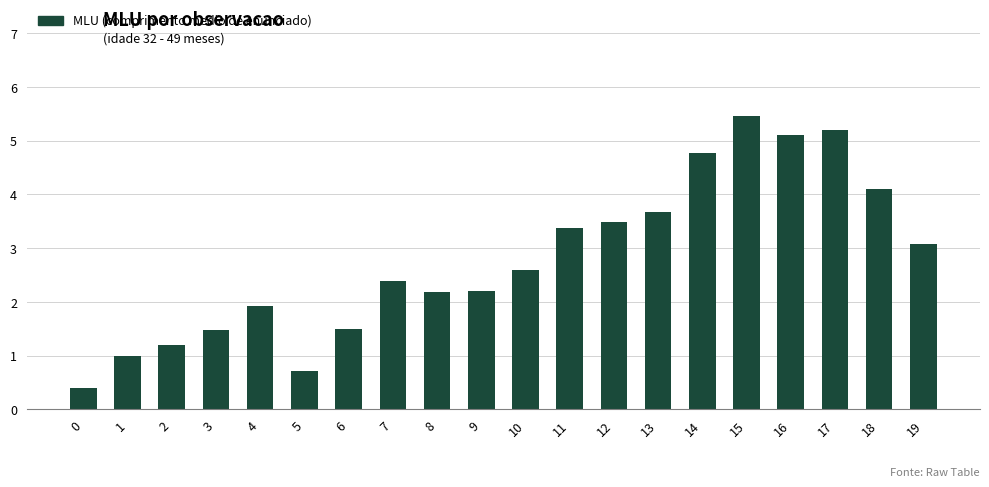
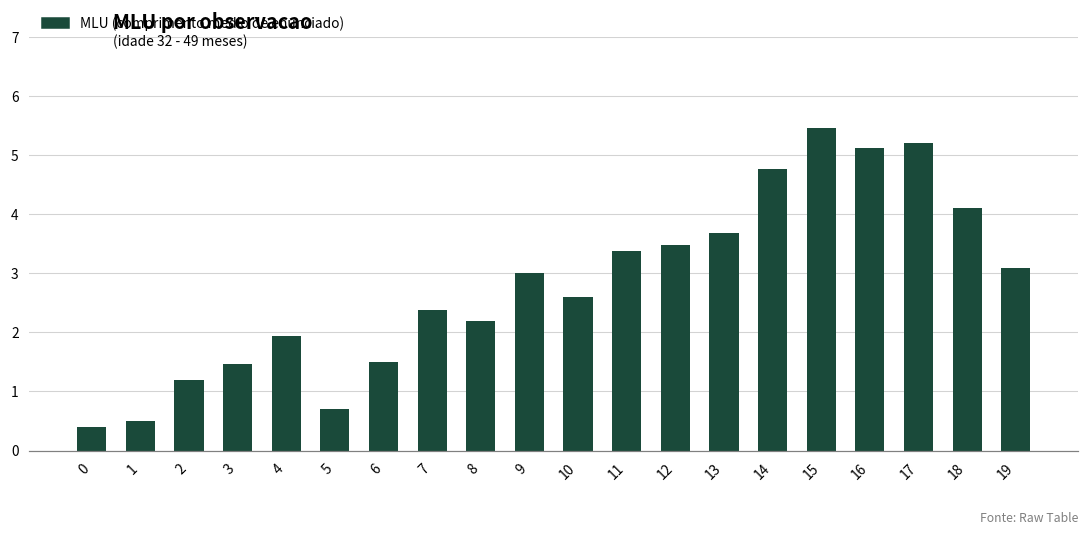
1: 1.0 -> 0.5
9: 2.2 -> 3.0
